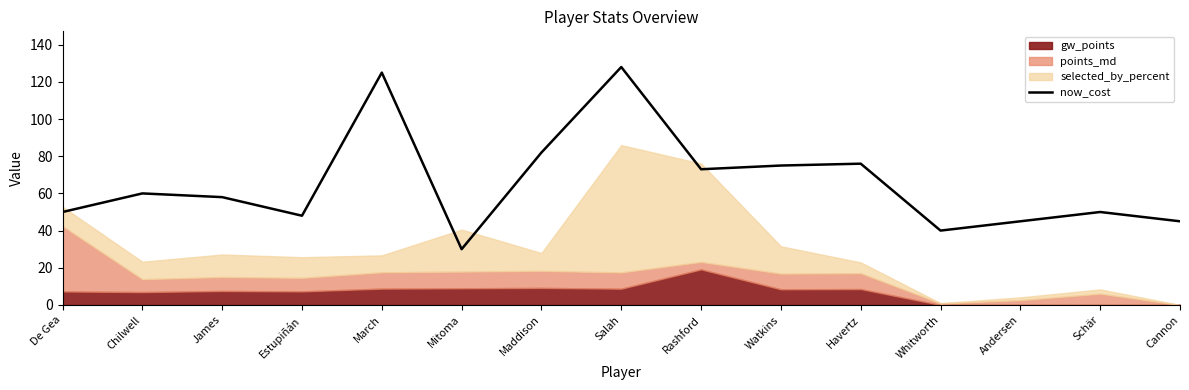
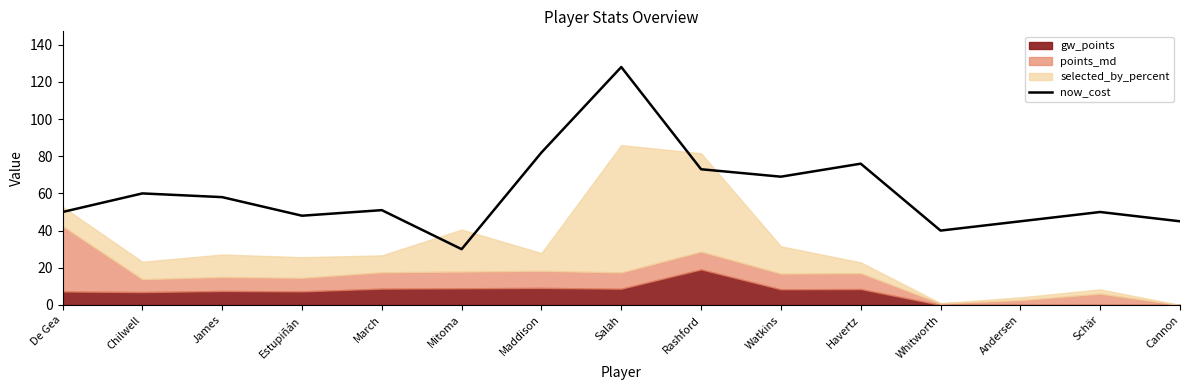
now_cost, March: 125 -> 51
points_md, Rashford: 4 -> 10
now_cost, Watkins: 75 -> 69
